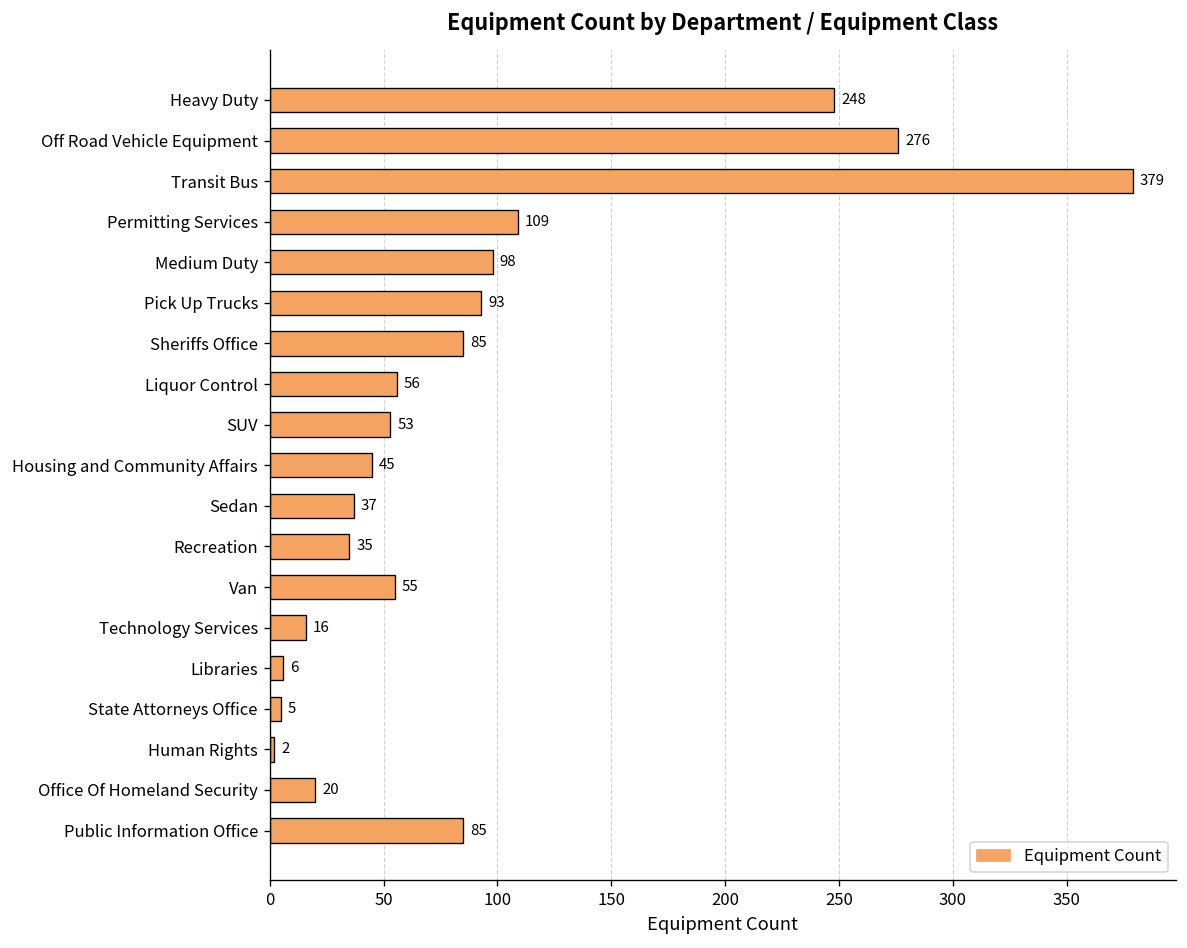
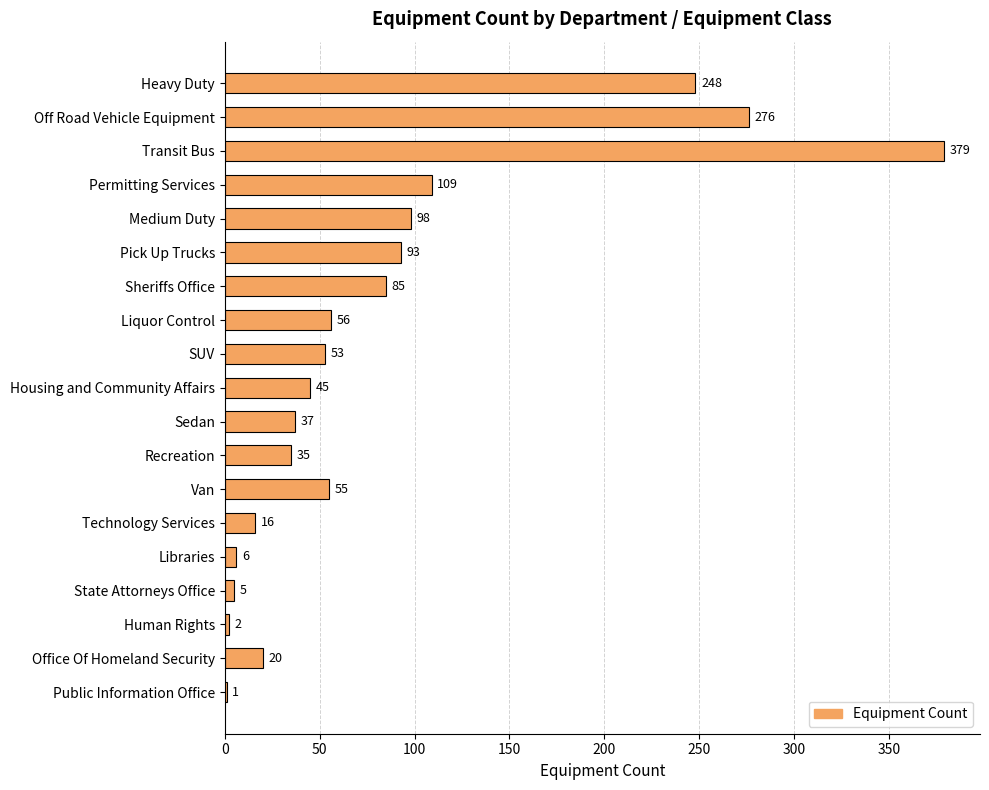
Public Information Office: 85 -> 1
